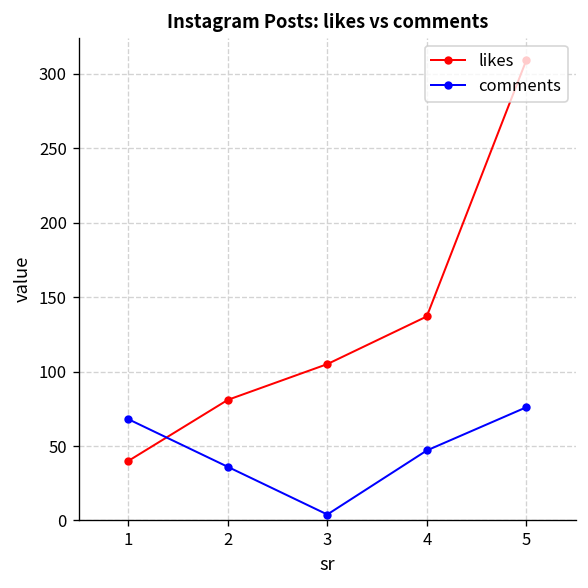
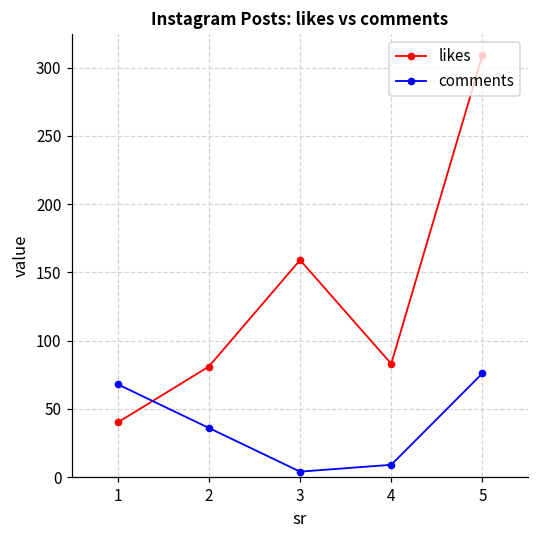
likes, 3: 105 -> 159
likes, 4: 137 -> 83
comments, 4: 47 -> 9
